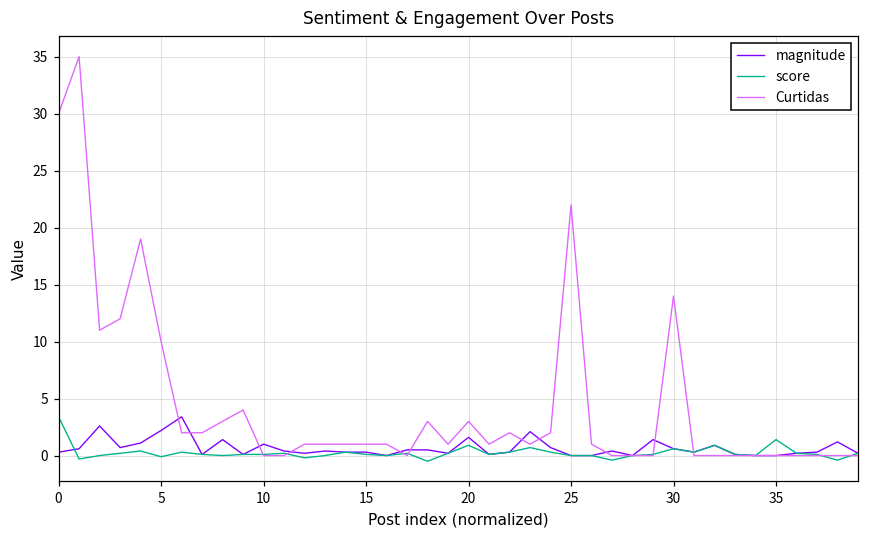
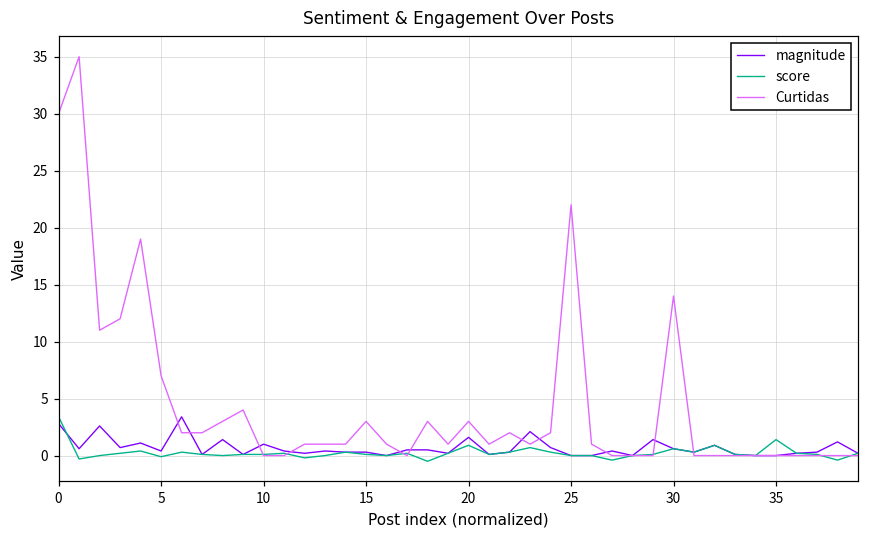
magnitude, 0: 0.3 -> 2.8
magnitude, 5: 2.2 -> 0.4
Curtidas, 5: 10 -> 7
Curtidas, 15: 1 -> 3
